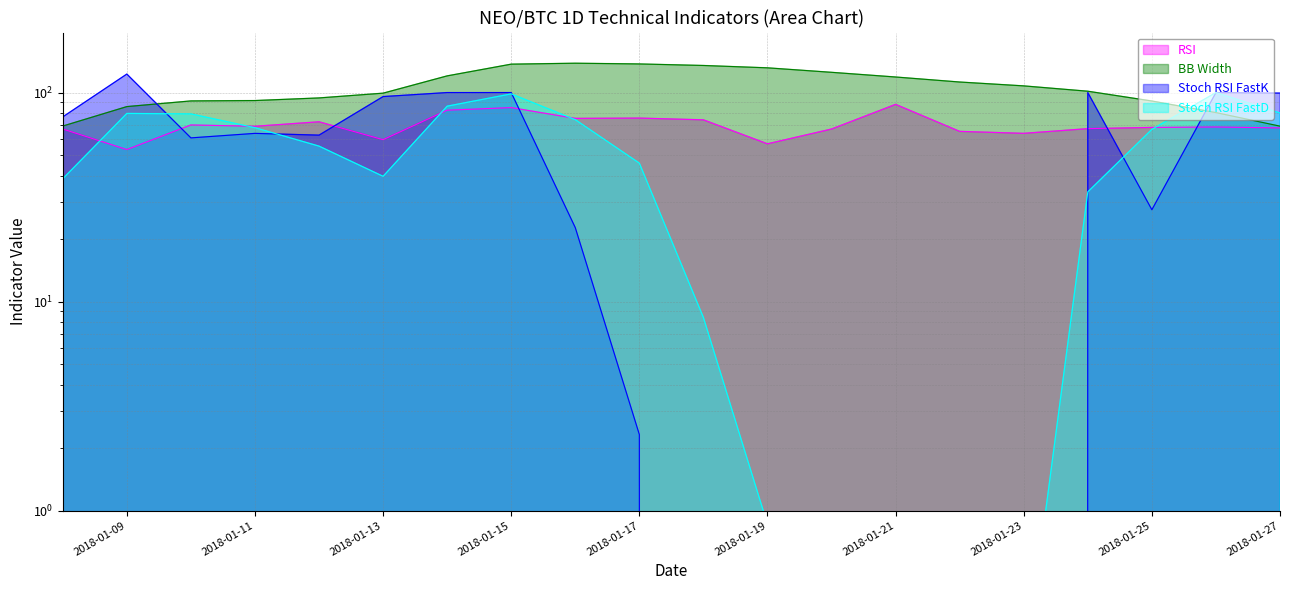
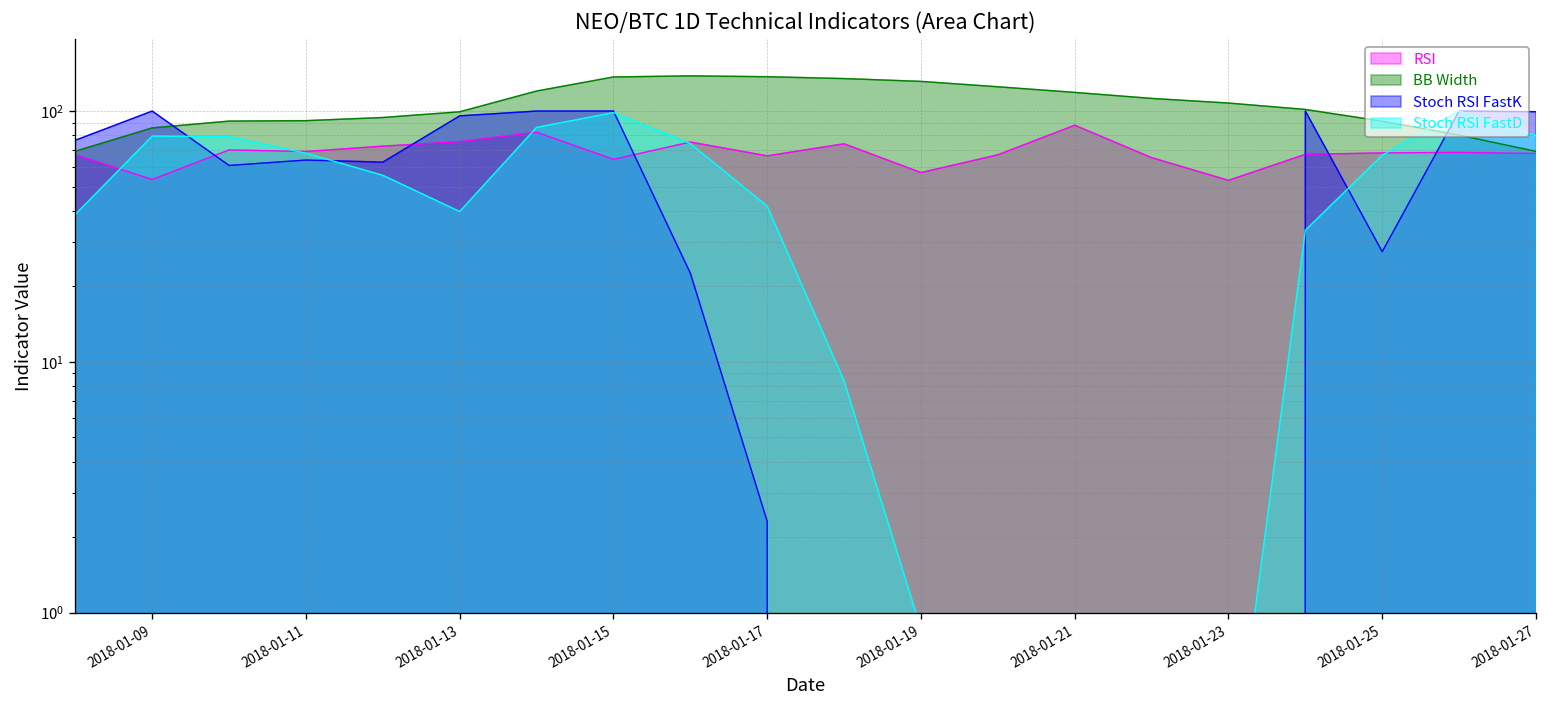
Stoch RSI FastK, 2018-01-09: 120 -> 100
RSI, 2018-01-13: 60 -> 76
RSI, 2018-01-15: 85 -> 64
RSI, 2018-01-17: 75 -> 66
Stoch RSI FastD, 2018-01-17: 46 -> 42
RSI, 2018-01-23: 64 -> 53
